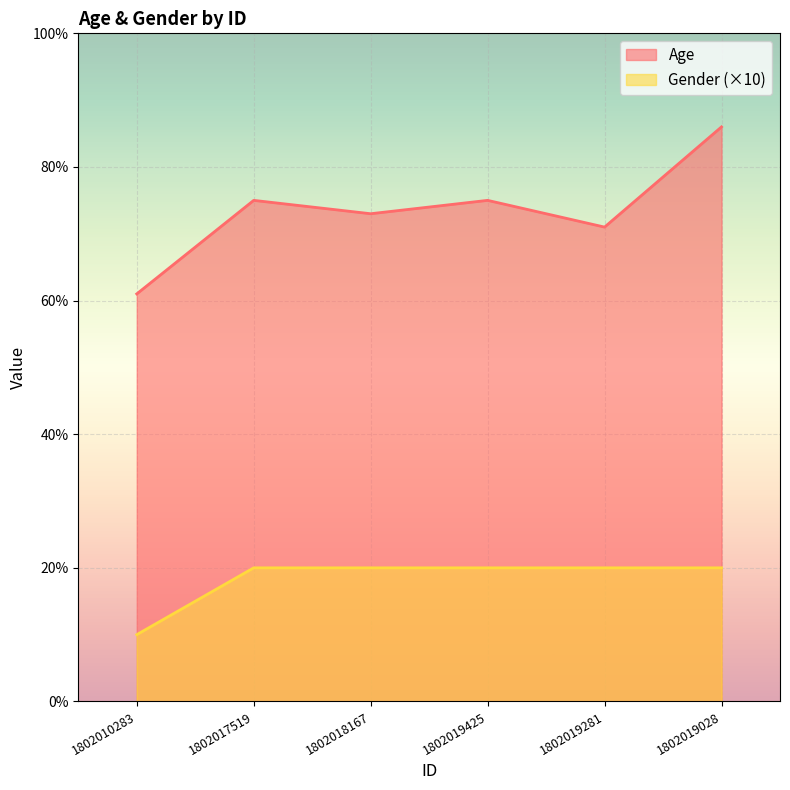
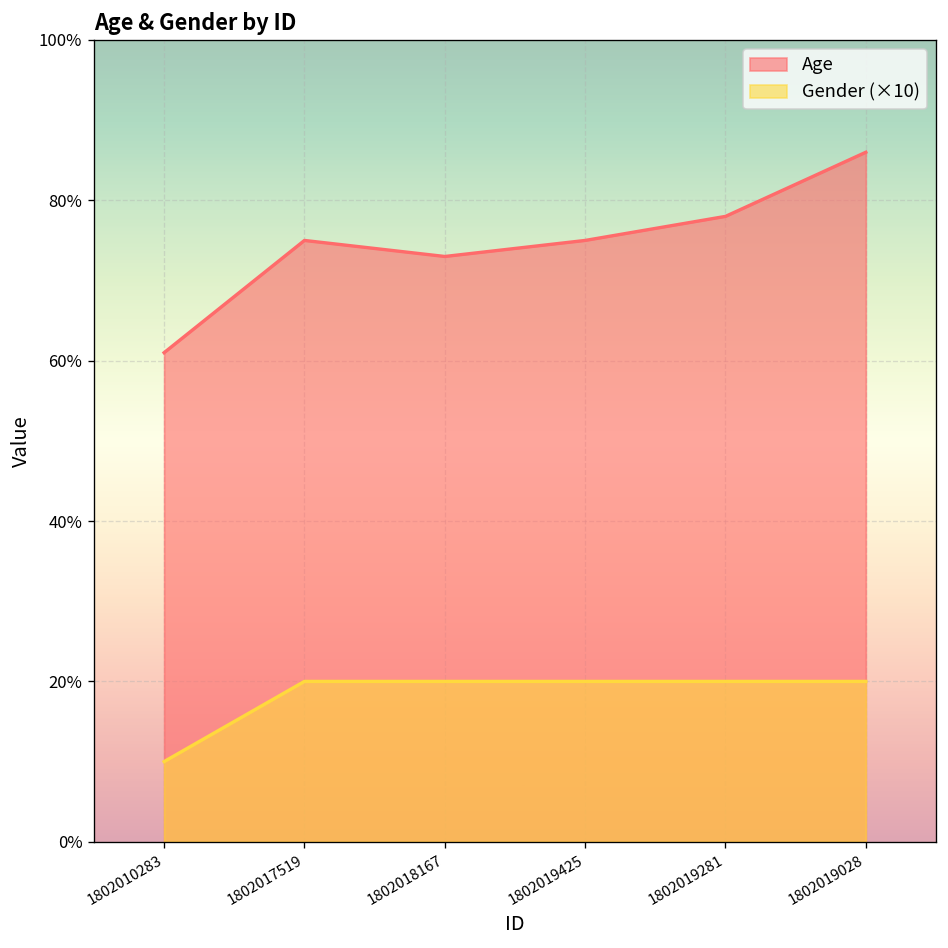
Age, 1802019281: 71% -> 78%
